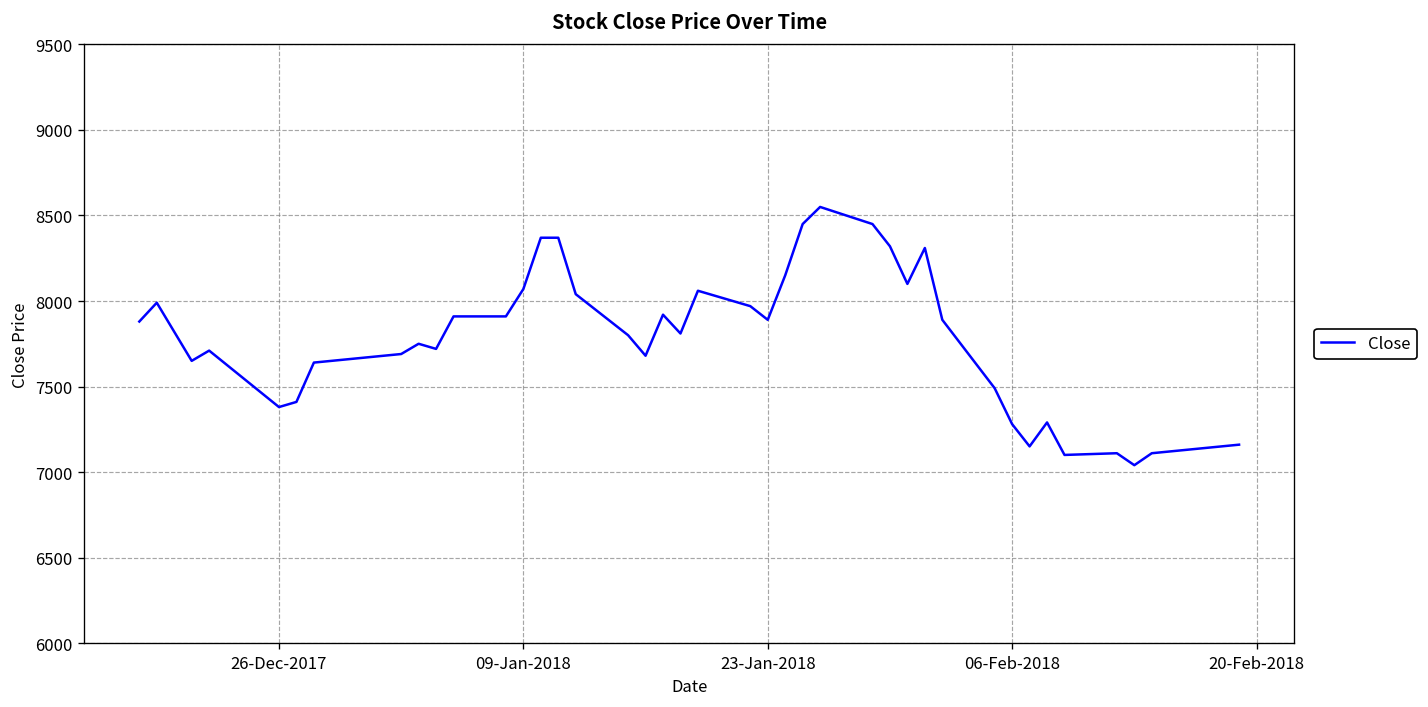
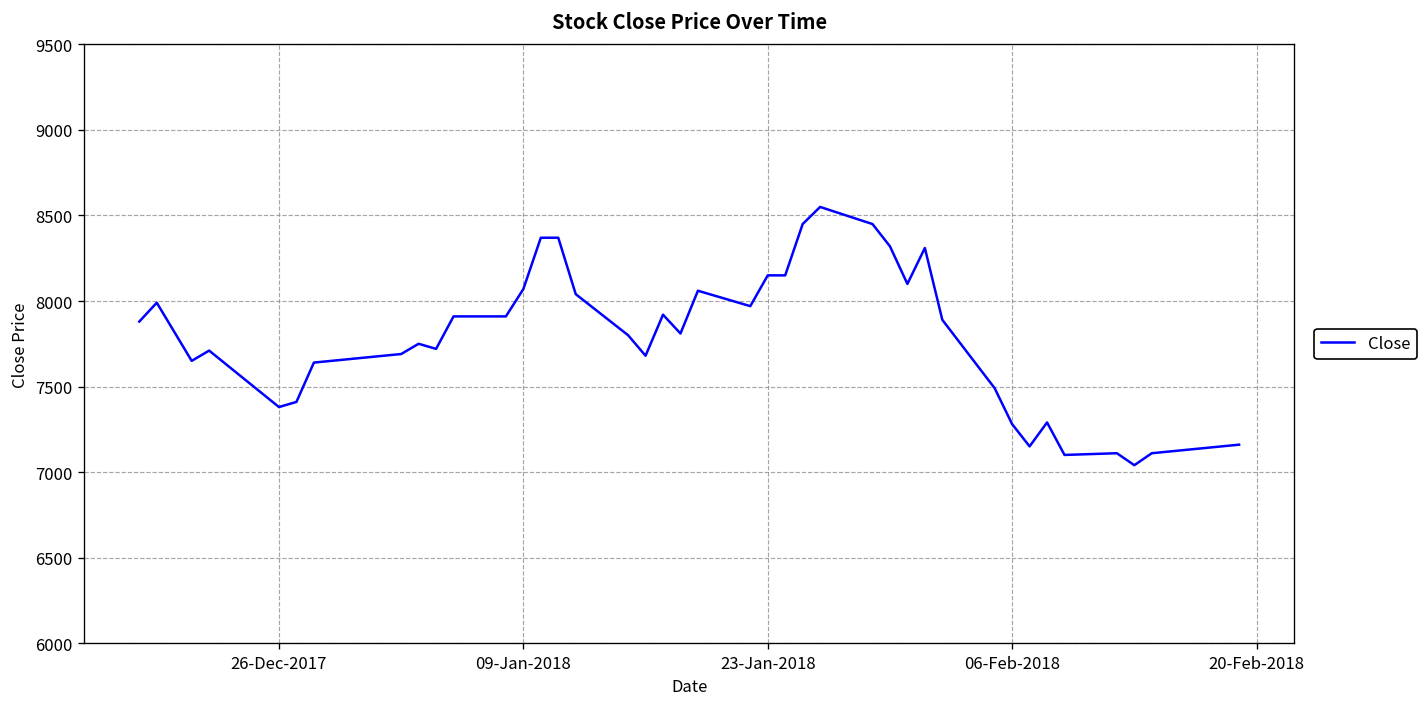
23-Jan-2018: 7890 -> 8150
